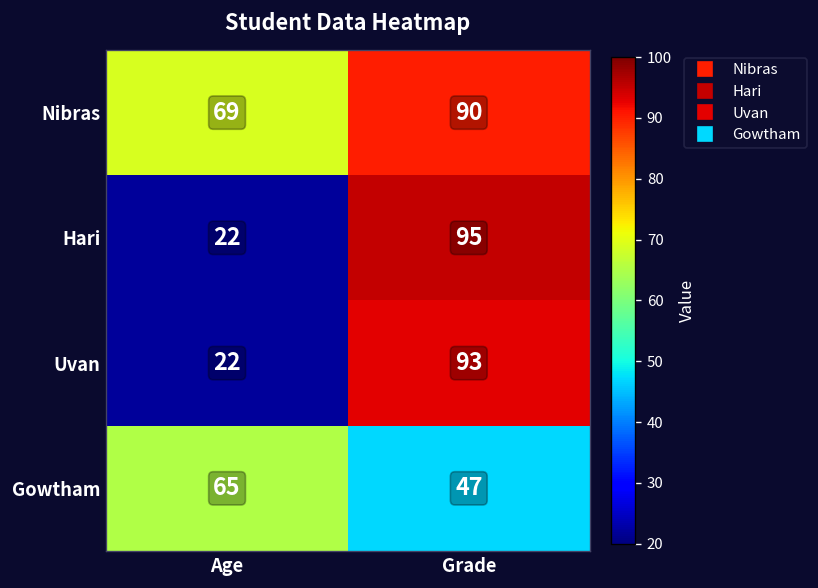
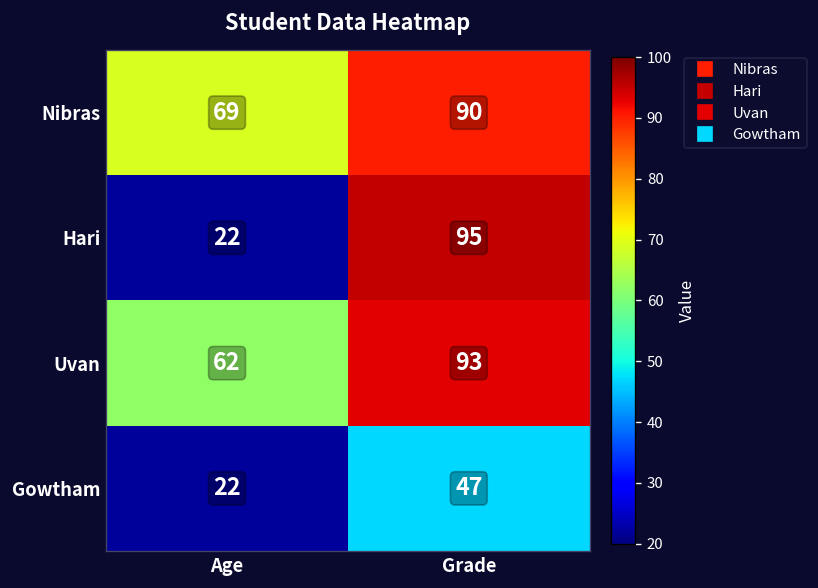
Uvan, Age: 22 -> 62
Gowtham, Age: 65 -> 22
